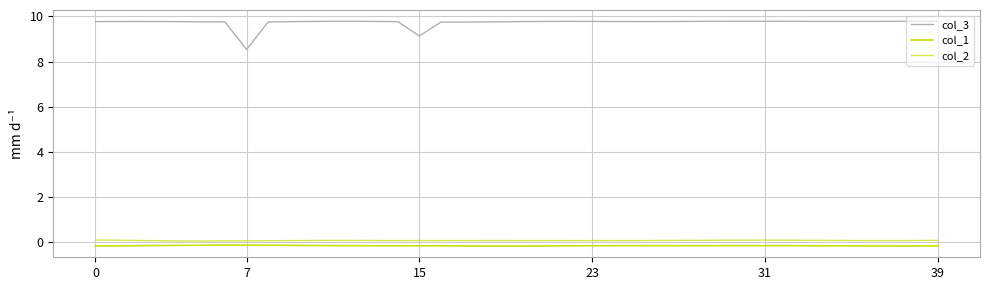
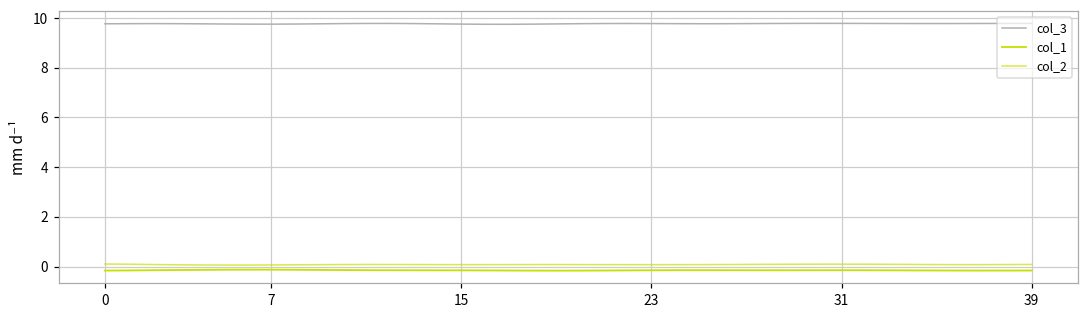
col_3, 7: 8.5 -> 9.8
col_3, 15: 9.1 -> 9.8
